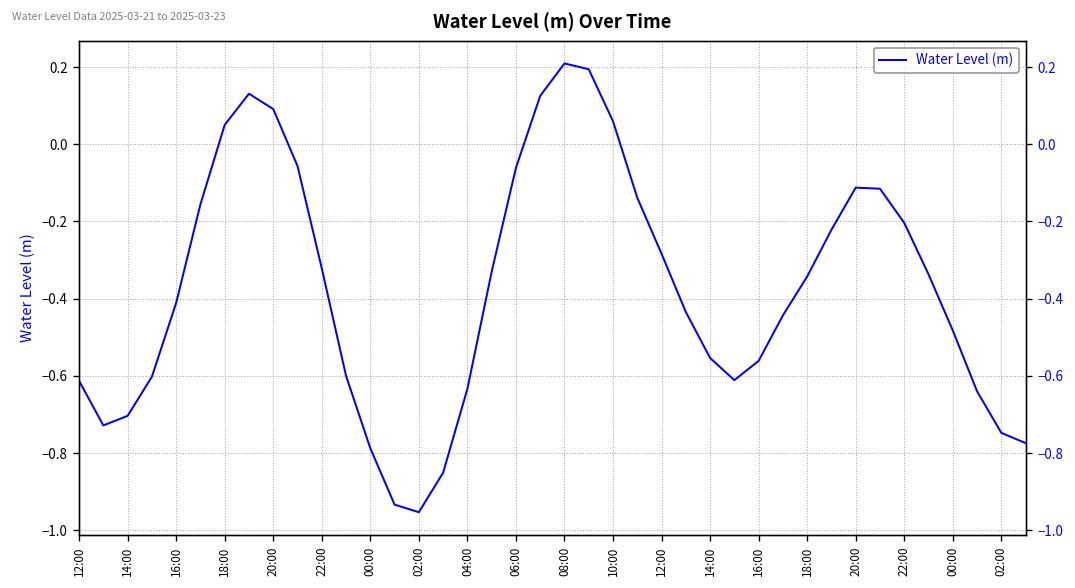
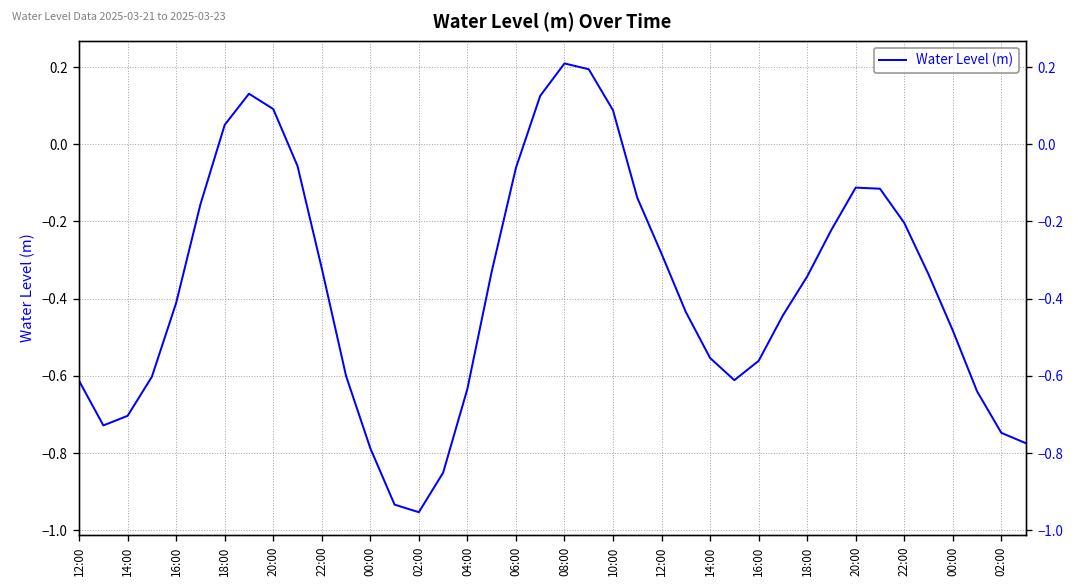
10:00: 0.06 -> 0.09
